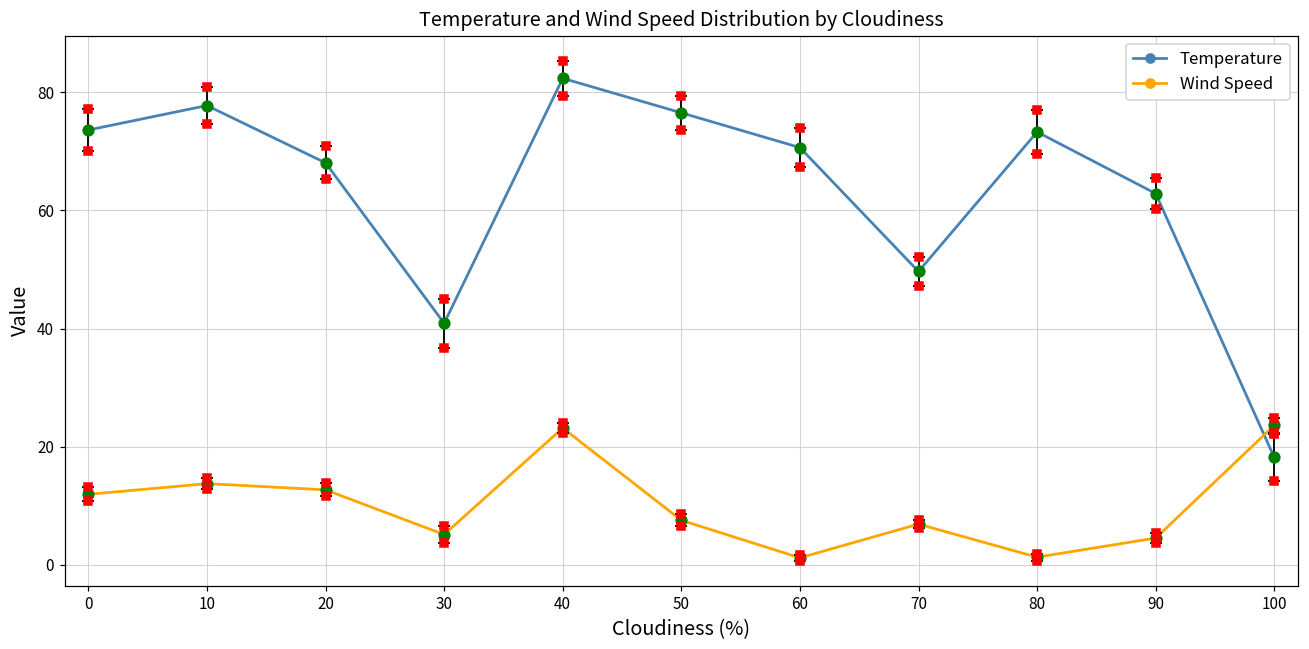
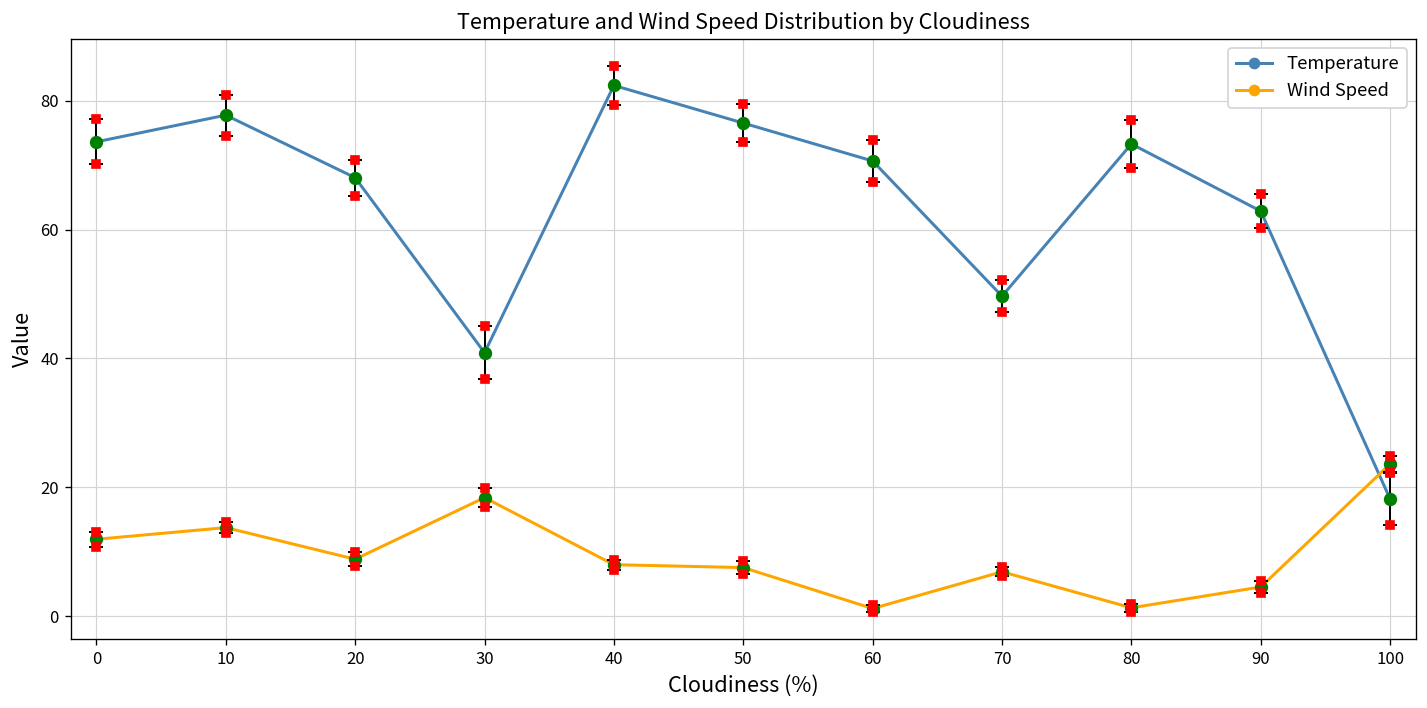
Wind Speed, 20: 13 -> 9
Wind Speed, 30: 5 -> 18
Wind Speed, 40: 23 -> 8
